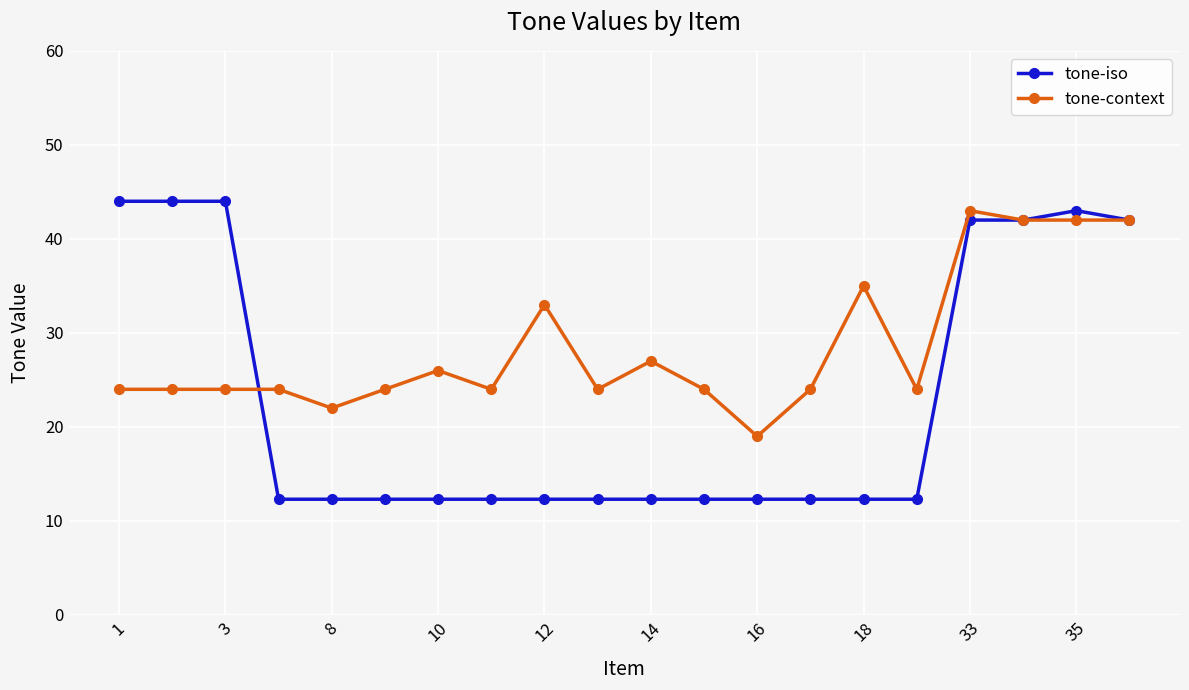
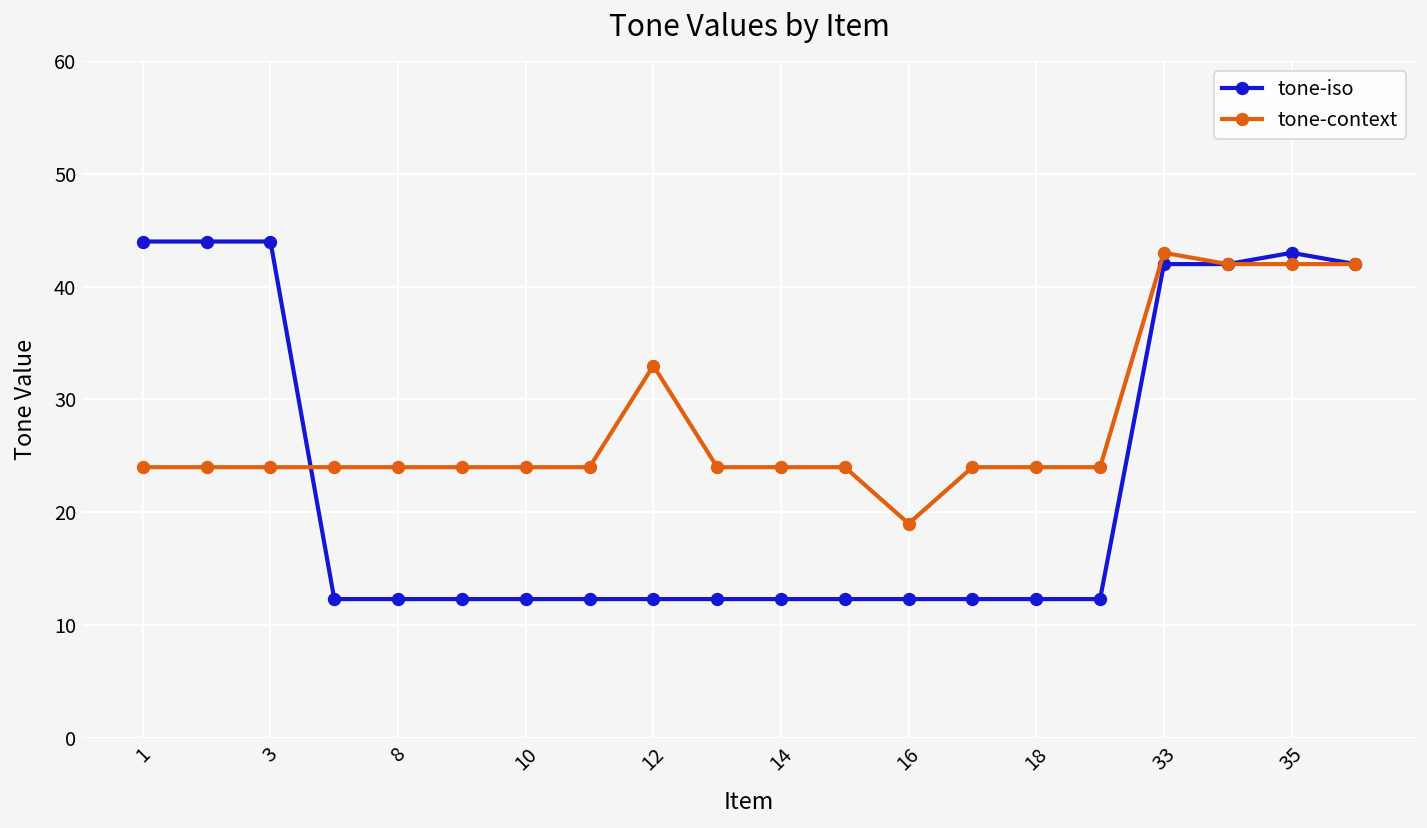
tone-context, 8: 22 -> 24
tone-context, 10: 26 -> 24
tone-context, 14: 27 -> 24
tone-context, 18: 35 -> 24
